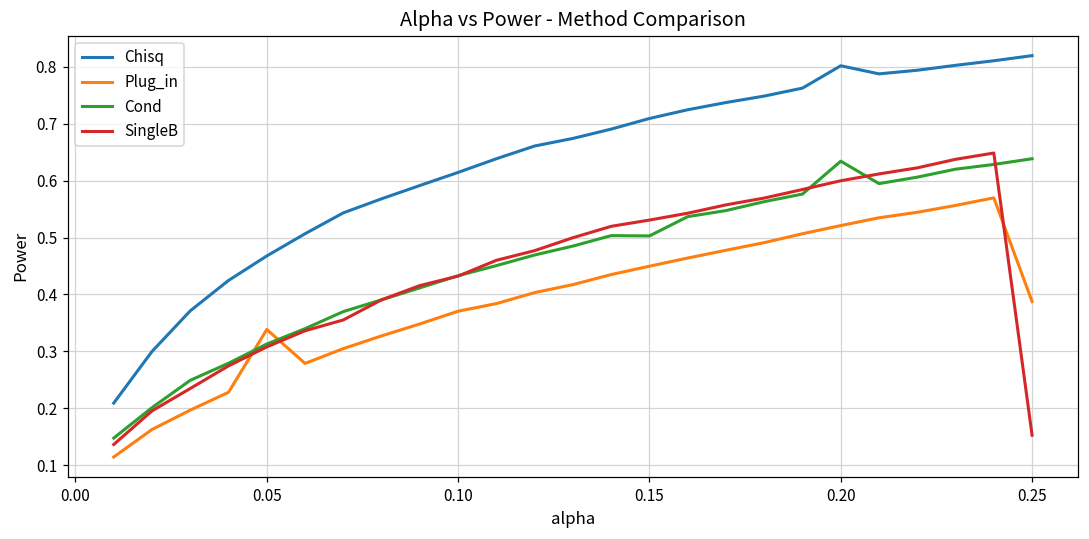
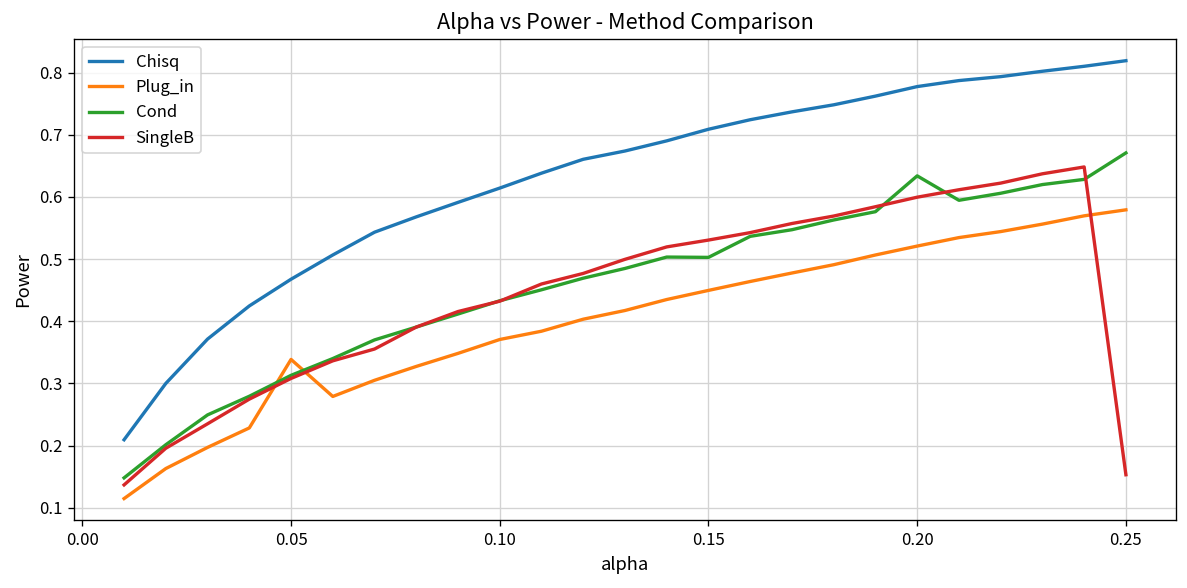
Chisq, 0.20: 0.80 -> 0.78
Plug_in, 0.25: 0.39 -> 0.58
Cond, 0.25: 0.64 -> 0.67
